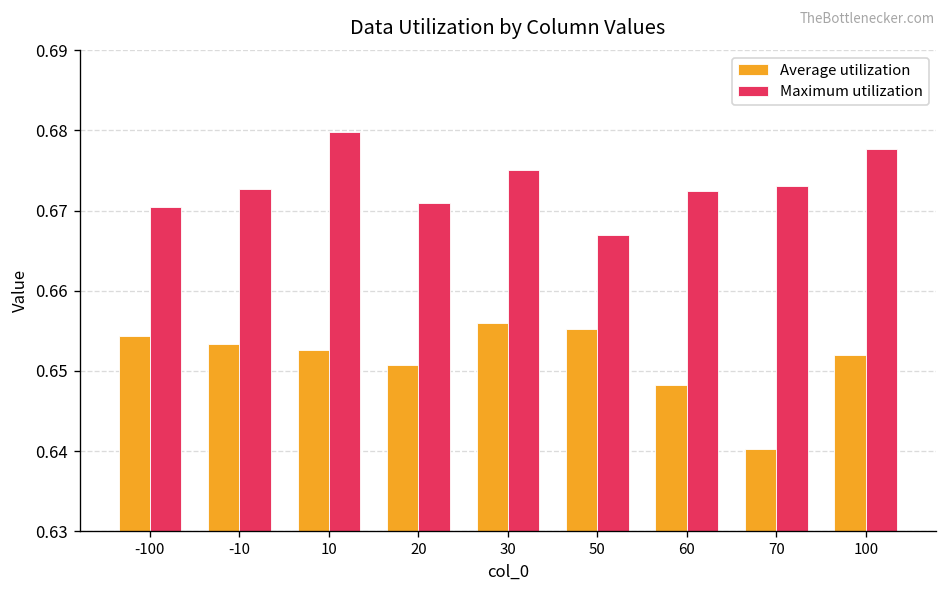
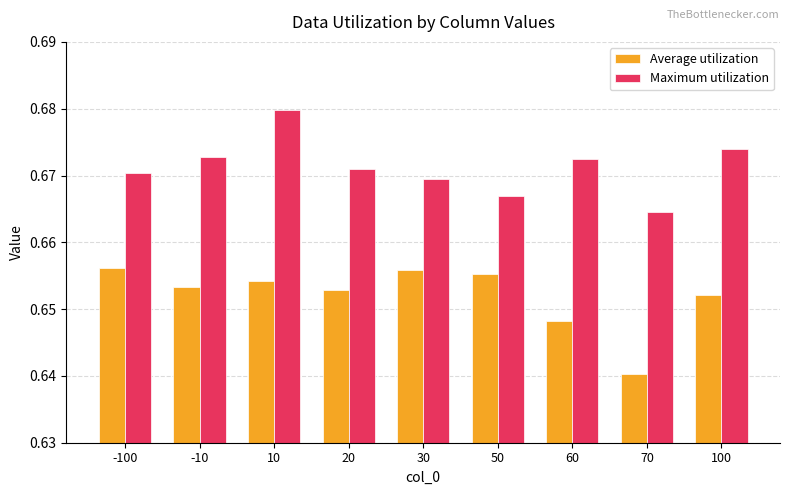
Average utilization, -100: 0.654 -> 0.656
Average utilization, 10: 0.653 -> 0.654
Average utilization, 20: 0.651 -> 0.653
Maximum utilization, 30: 0.675 -> 0.669
Maximum utilization, 70: 0.673 -> 0.665
Maximum utilization, 100: 0.678 -> 0.674
